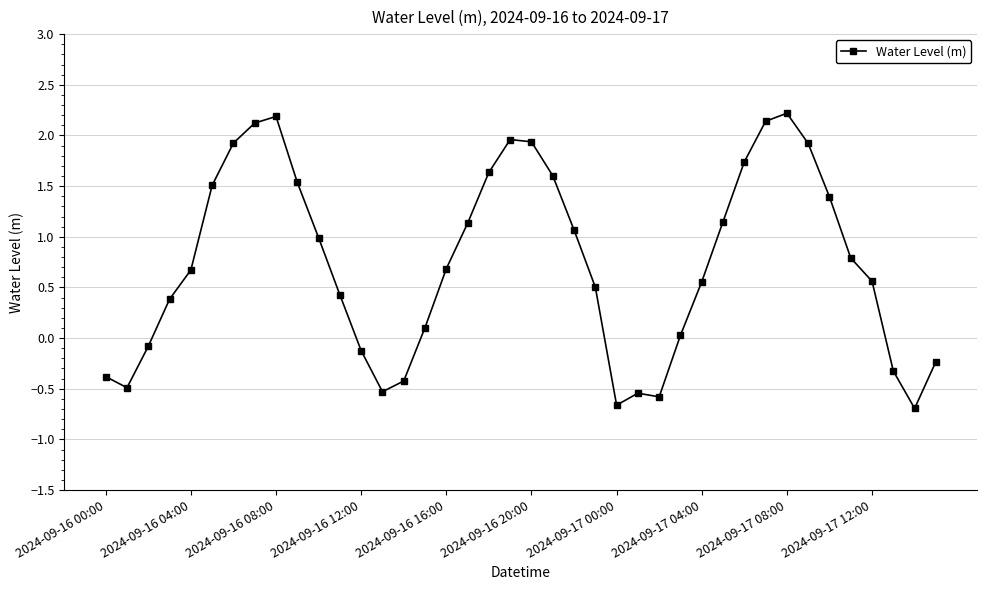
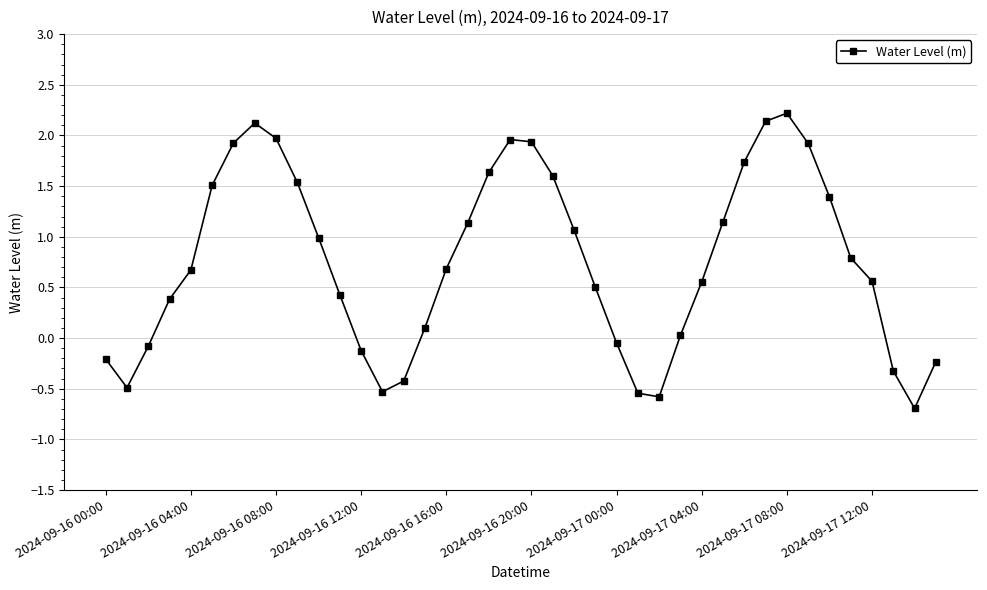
2024-09-16 00:00: -0.38 -> -0.21
2024-09-16 08:00: 2.19 -> 1.97
2024-09-17 00:00: -0.66 -> -0.05
